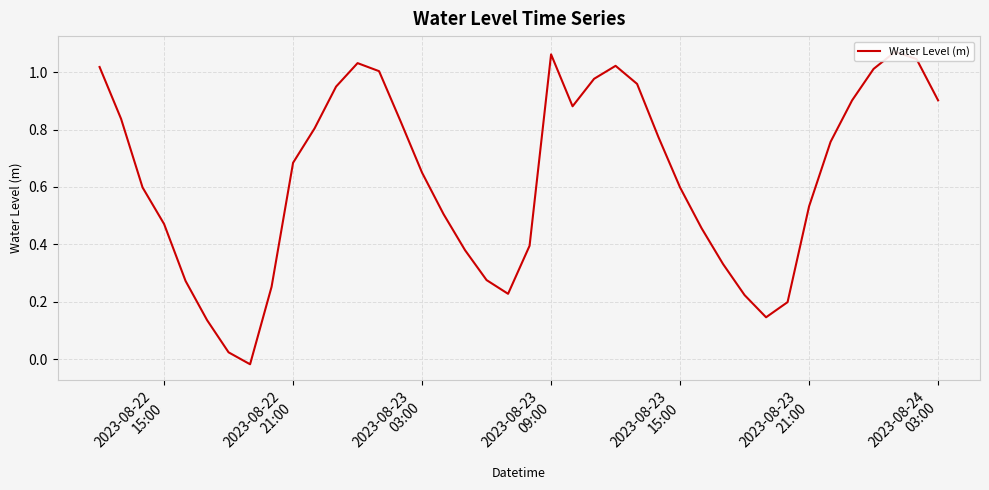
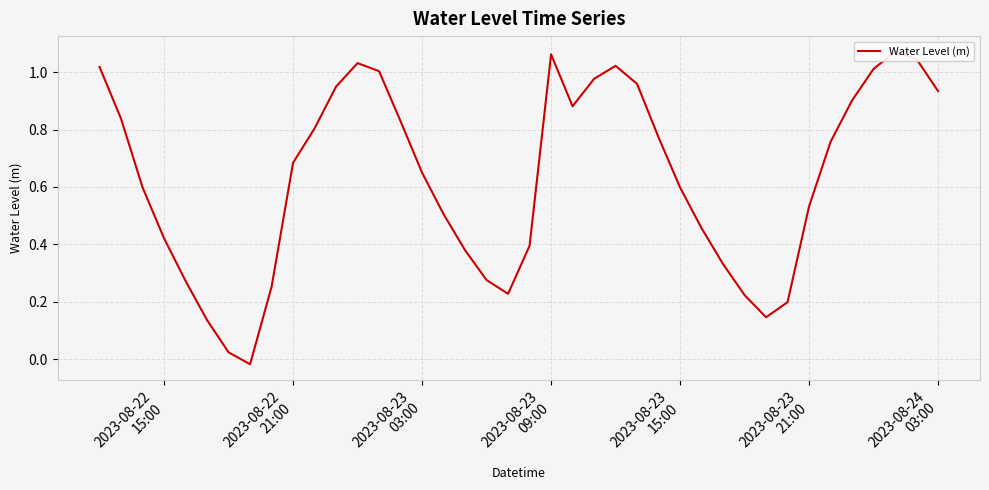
2023-08-22 15:00: 0.47 -> 0.42
2023-08-24 03:00: 0.90 -> 0.93
